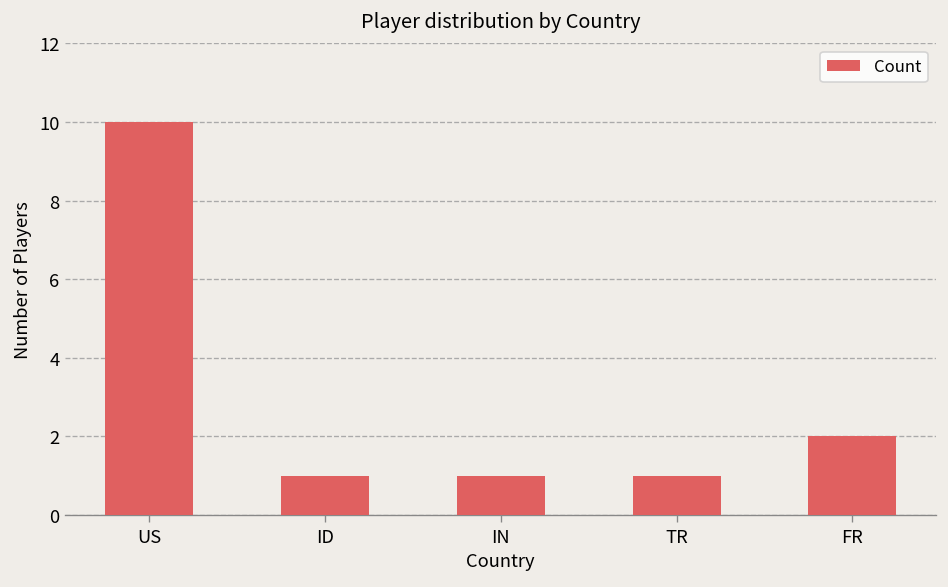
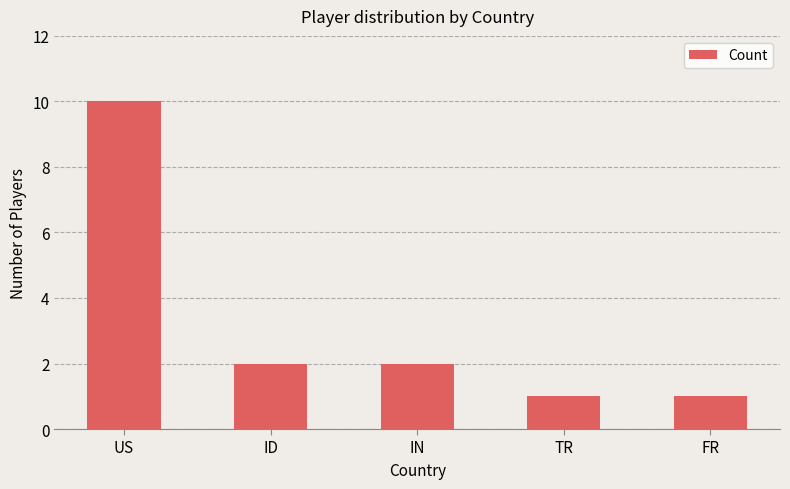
ID: 1 -> 2
IN: 1 -> 2
FR: 2 -> 1
